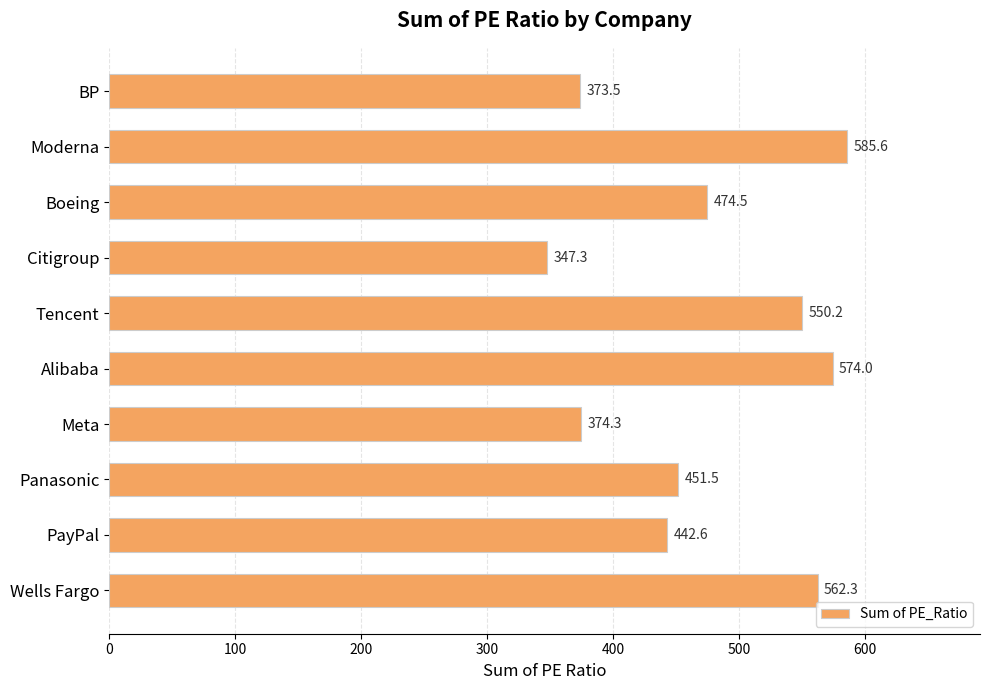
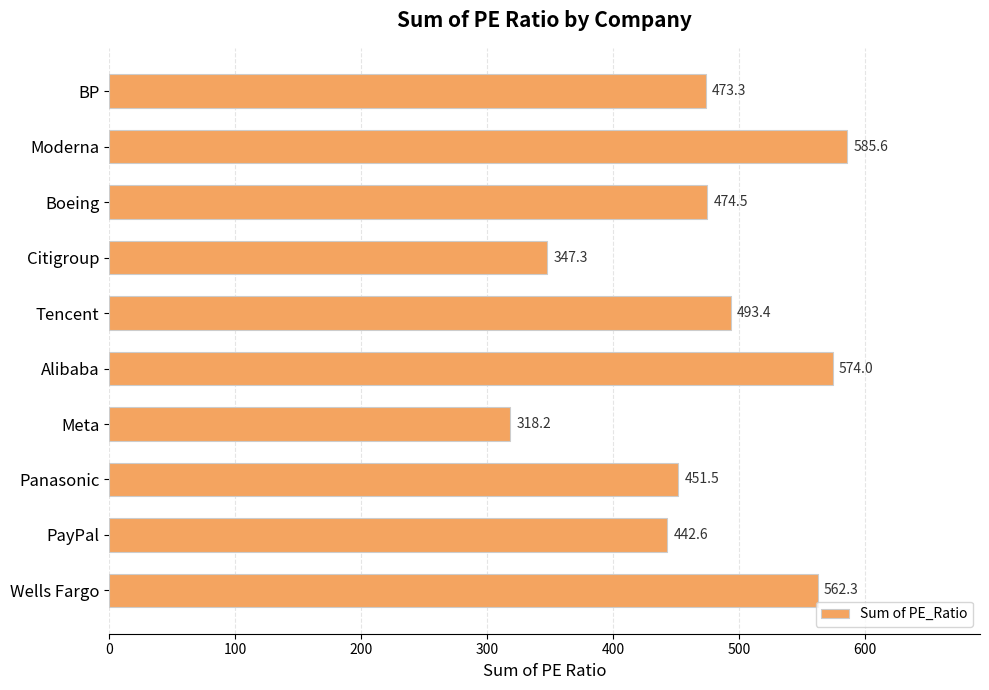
BP: 373.5 -> 473.3
Tencent: 550.2 -> 493.4
Meta: 374.3 -> 318.2
